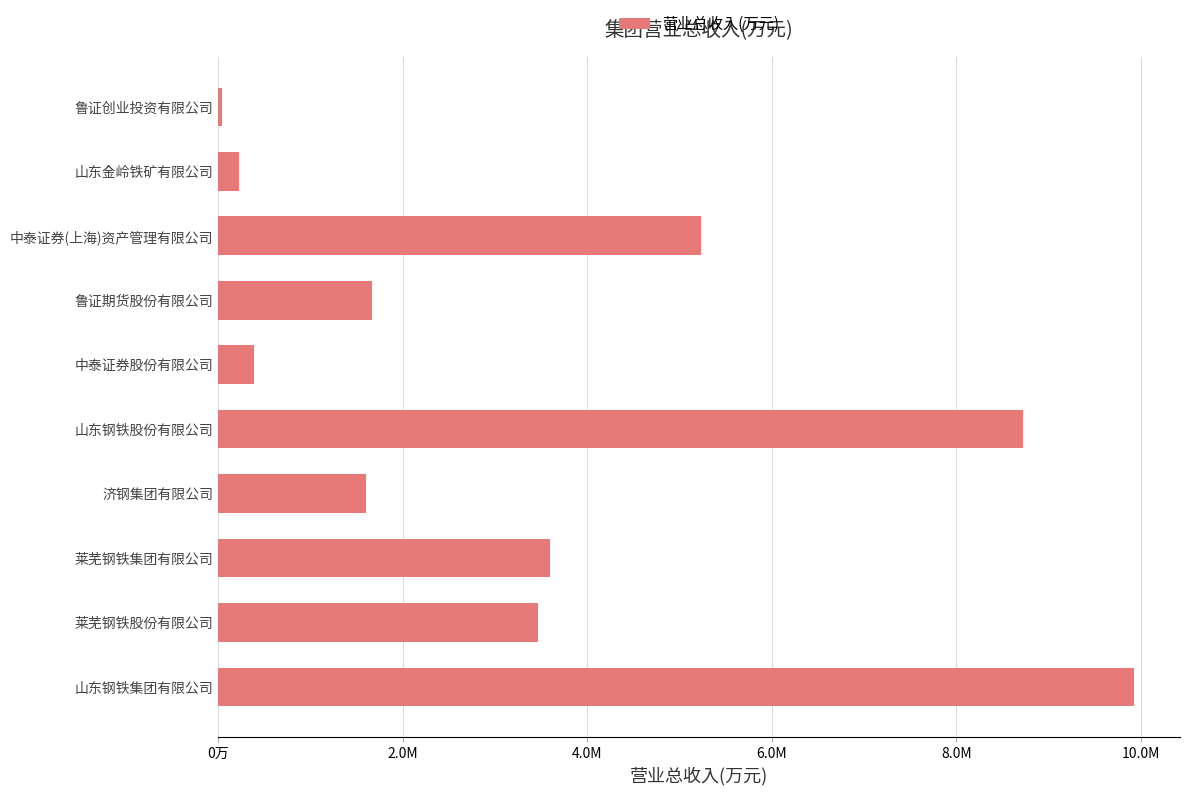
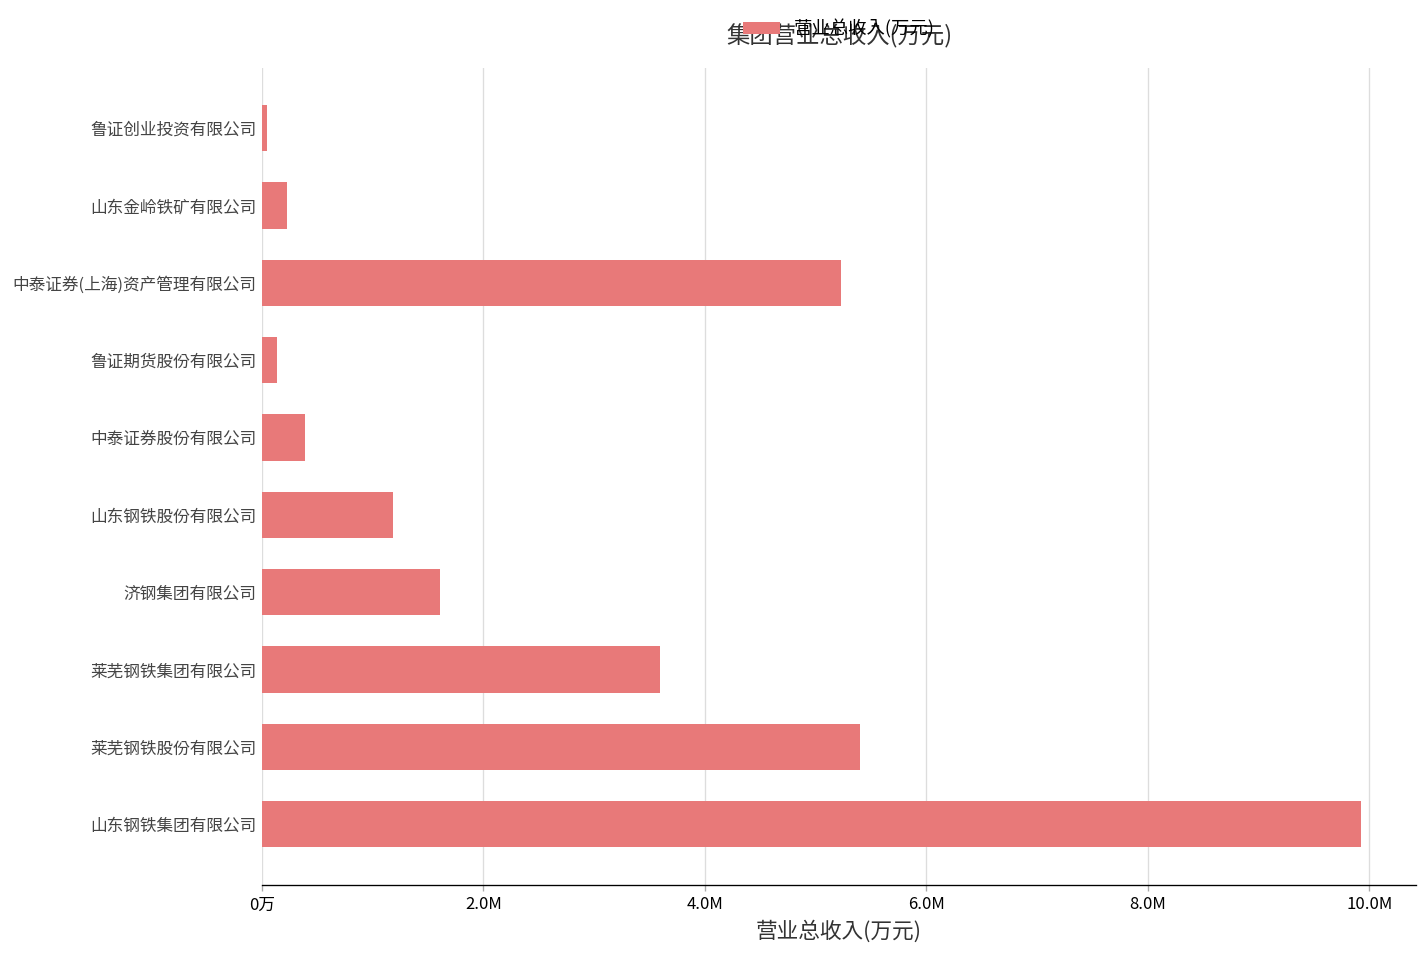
鲁证期货股份有限公司: 1700000 -> 100000
山东钢铁股份有限公司: 8700000 -> 1200000
莱芜钢铁股份有限公司: 3500000 -> 5400000
